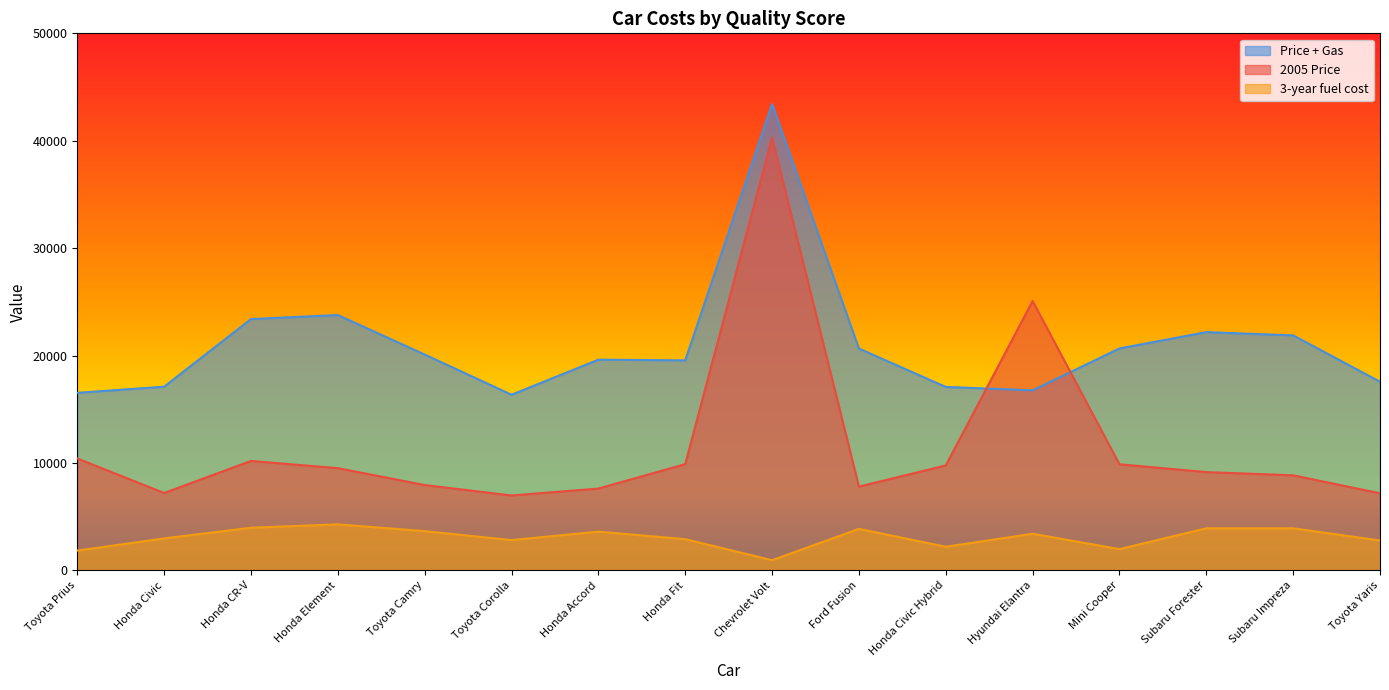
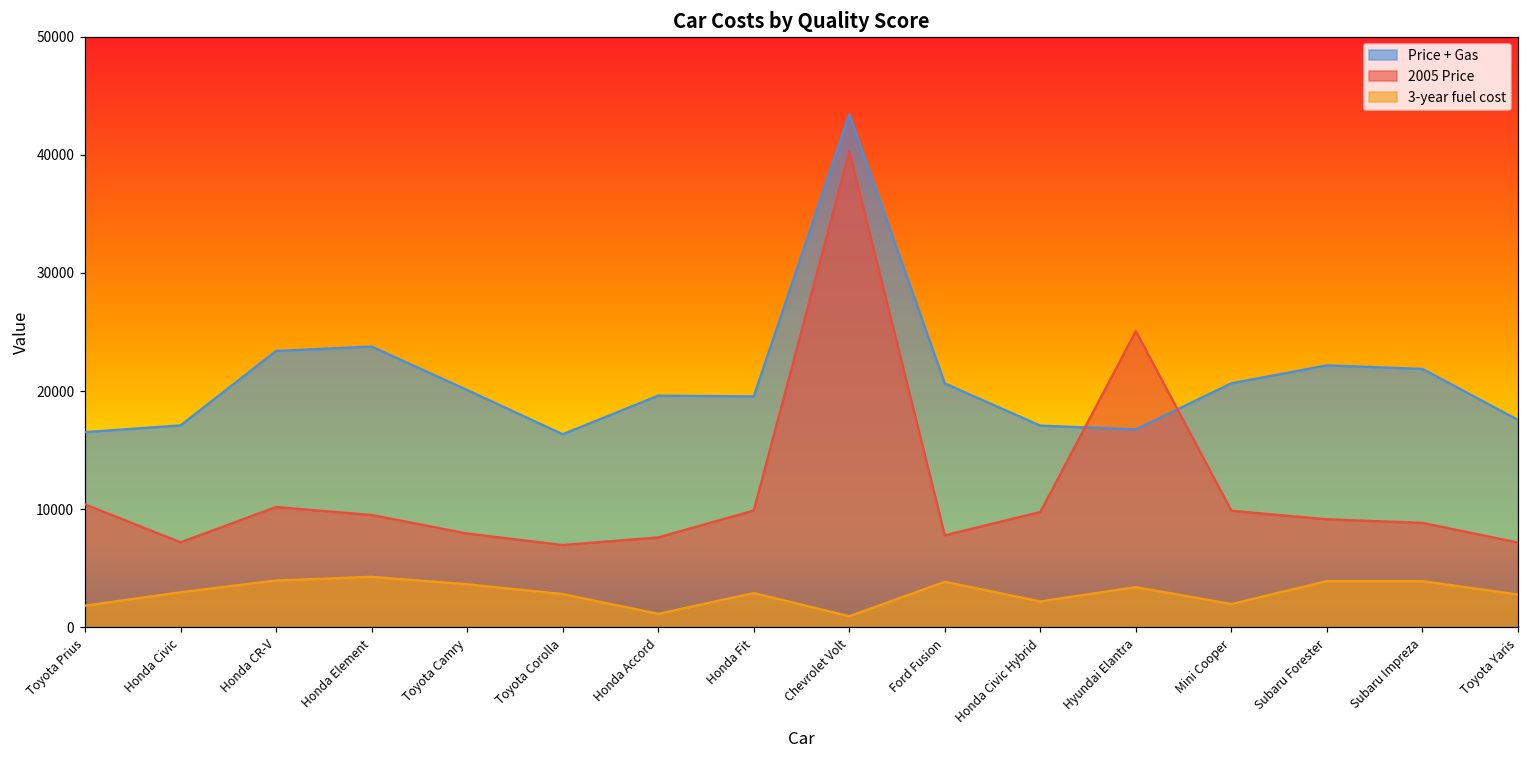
3-year fuel cost, Honda Accord: 3600 -> 1100
